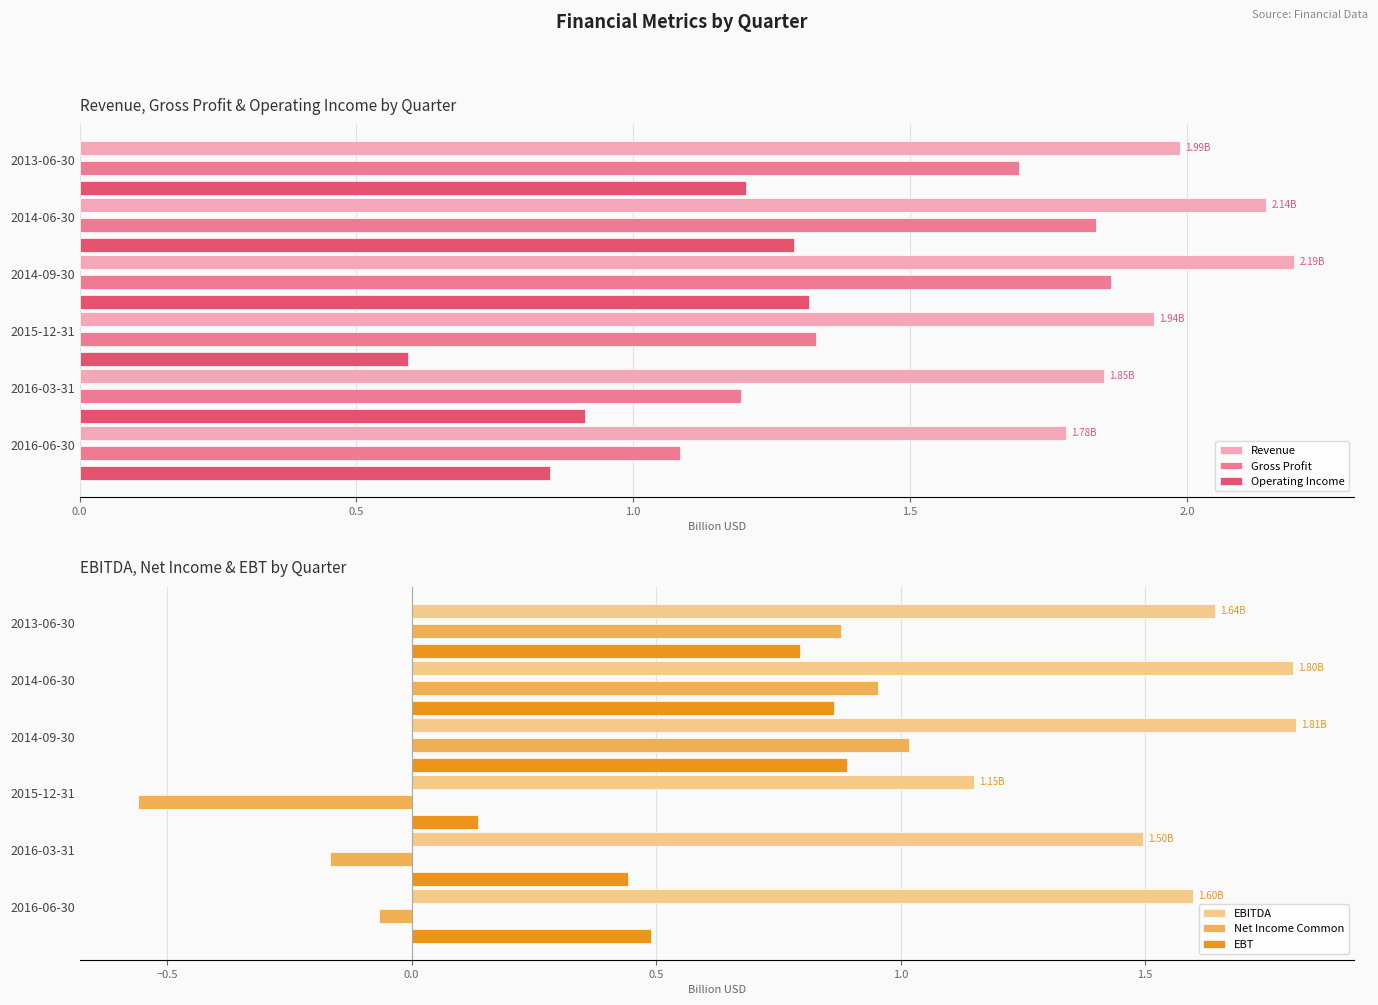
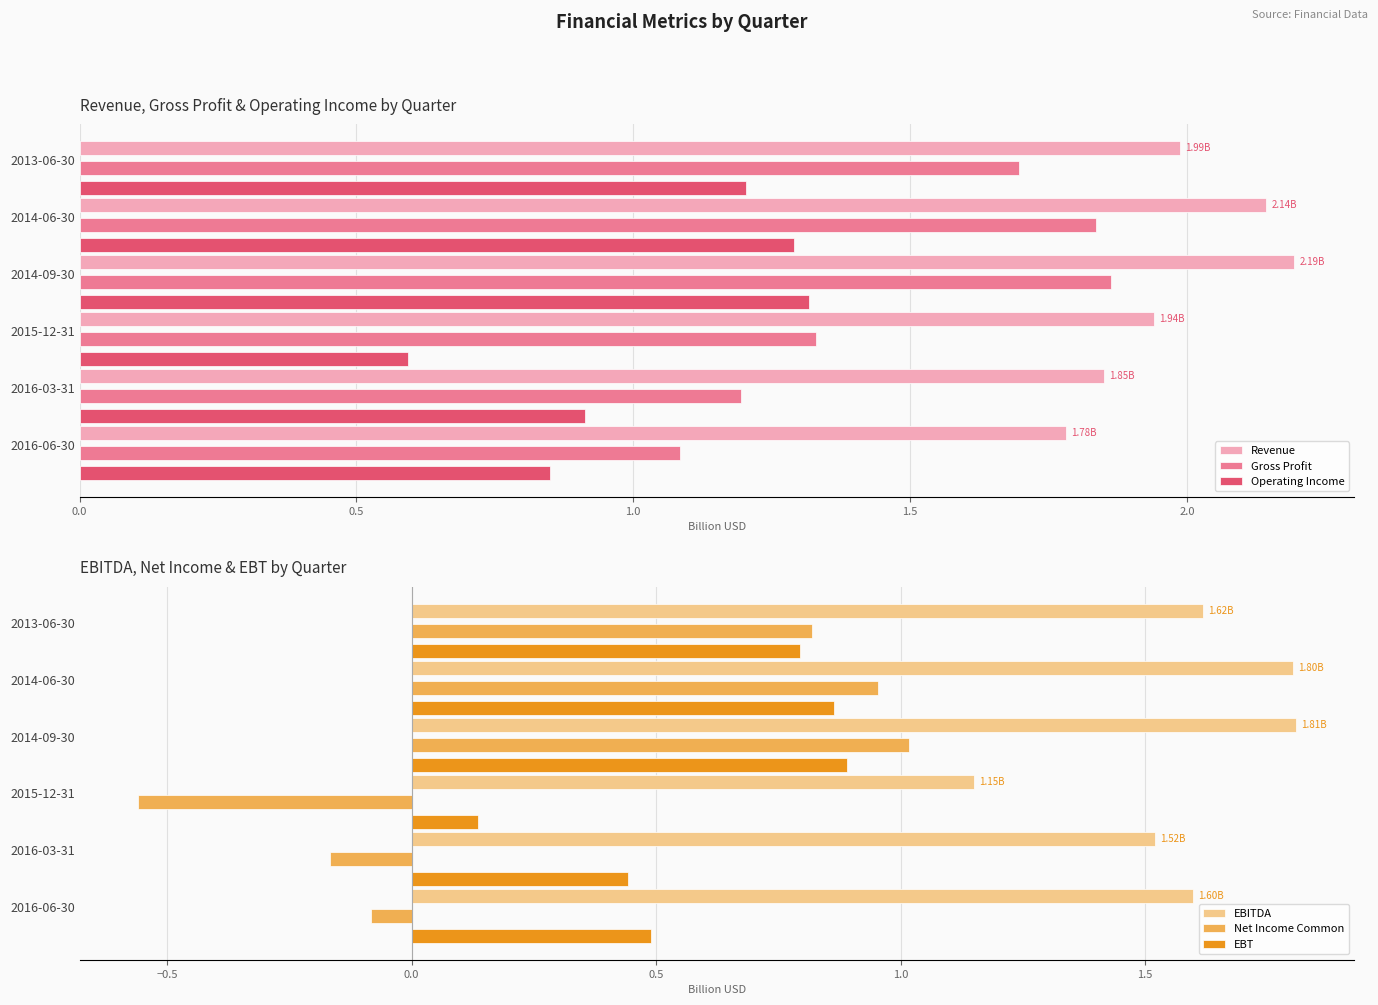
EBITDA, Net Income & EBT by Quarter, EBITDA, 2013-06-30: 1.64B -> 1.62B
EBITDA, Net Income & EBT by Quarter, Net Income Common, 2013-06-30: 0.88 -> 0.82
EBITDA, Net Income & EBT by Quarter, EBITDA, 2016-03-31: 1.50B -> 1.52B
EBITDA, Net Income & EBT by Quarter, Net Income Common, 2016-06-30: -0.07 -> -0.08
